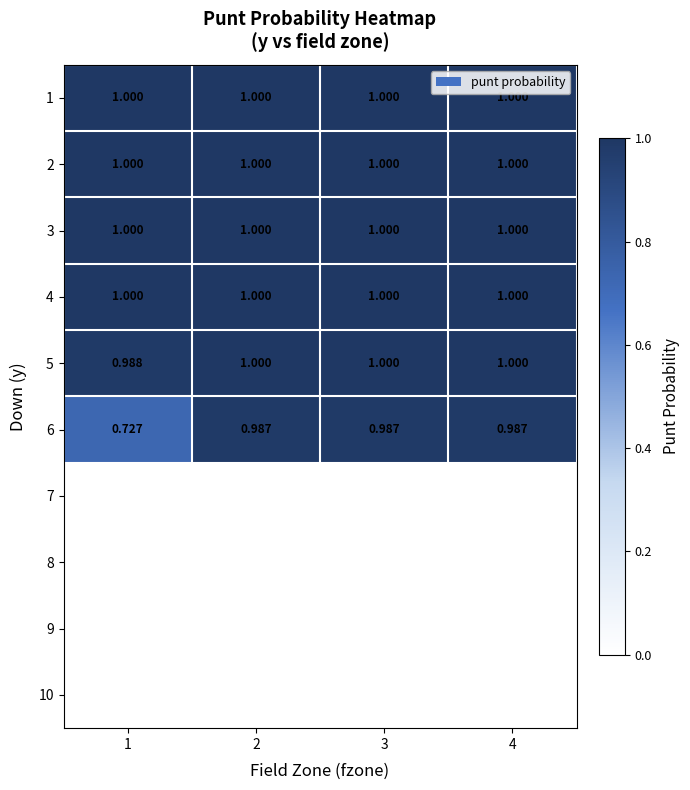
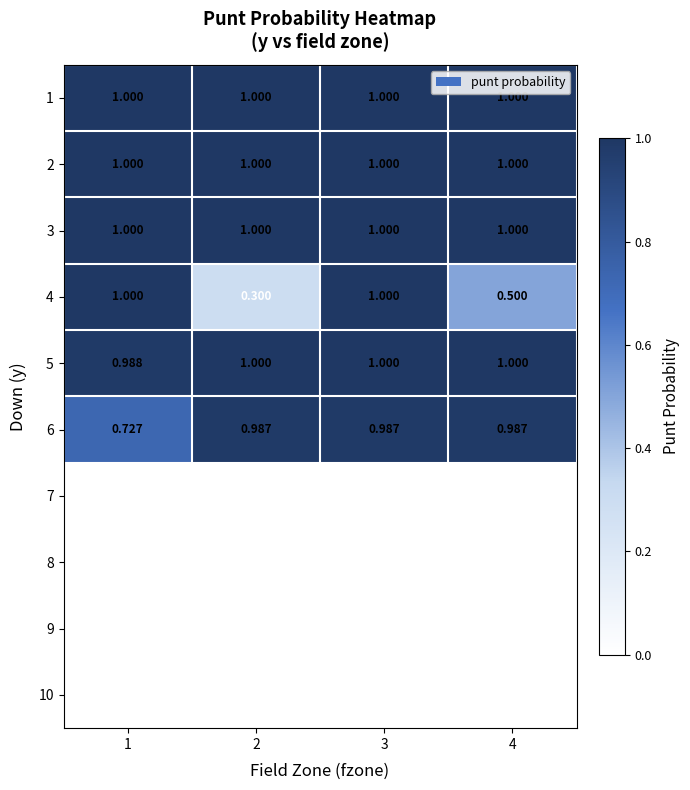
4, 2: 1.000 -> 0.300
4, 4: 1.000 -> 0.500
